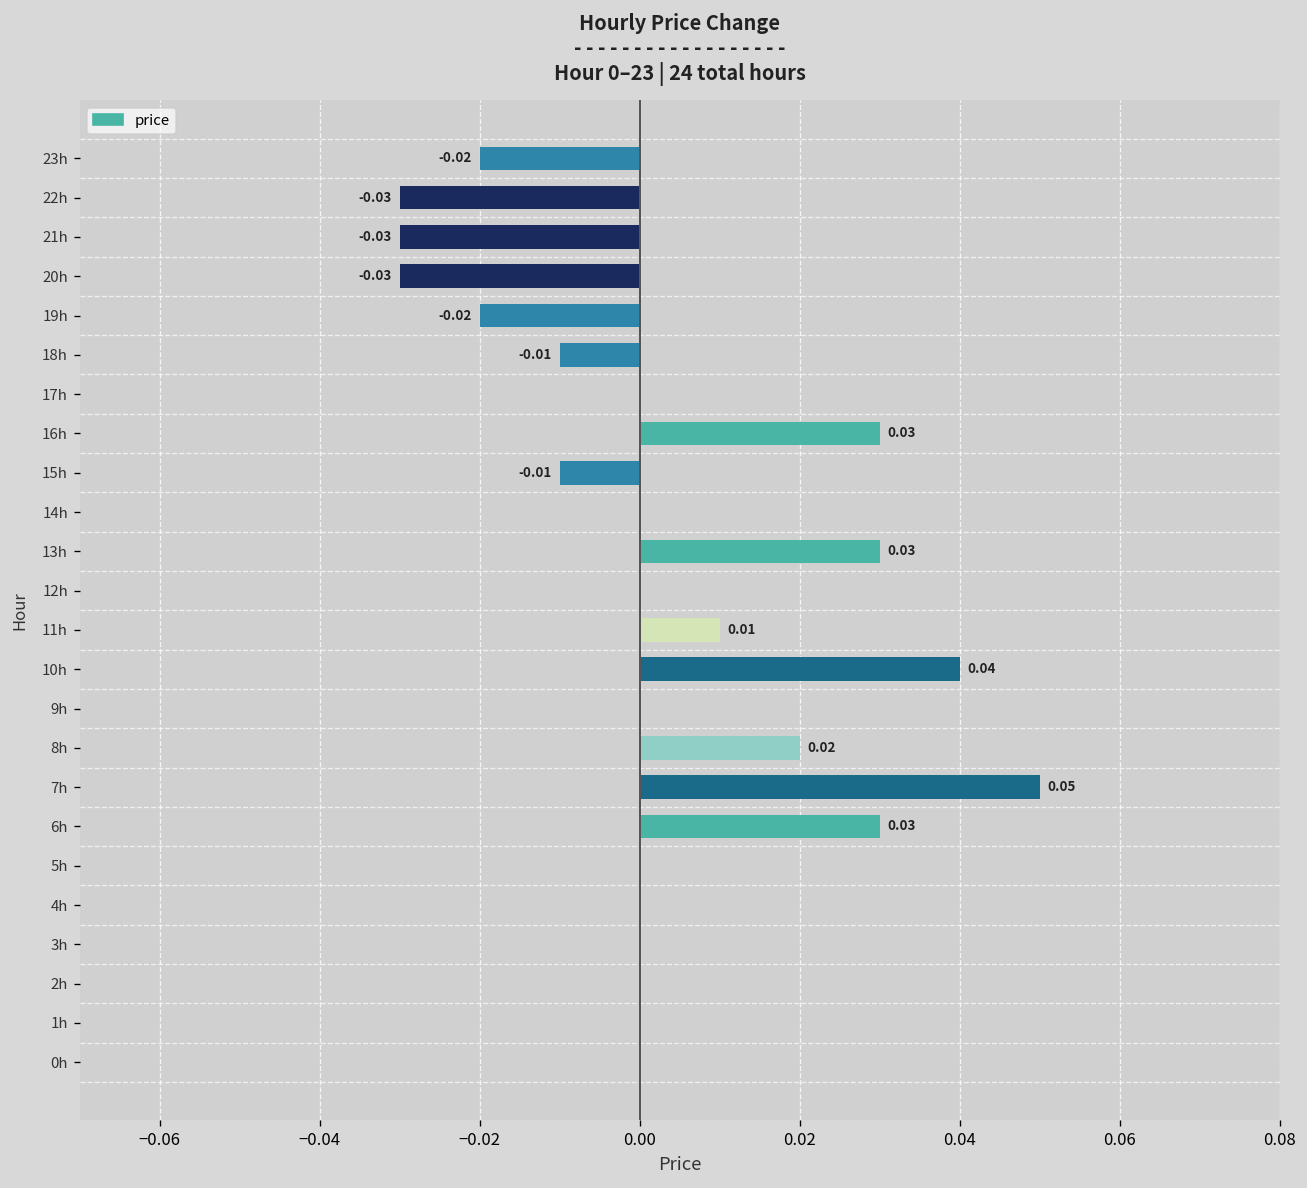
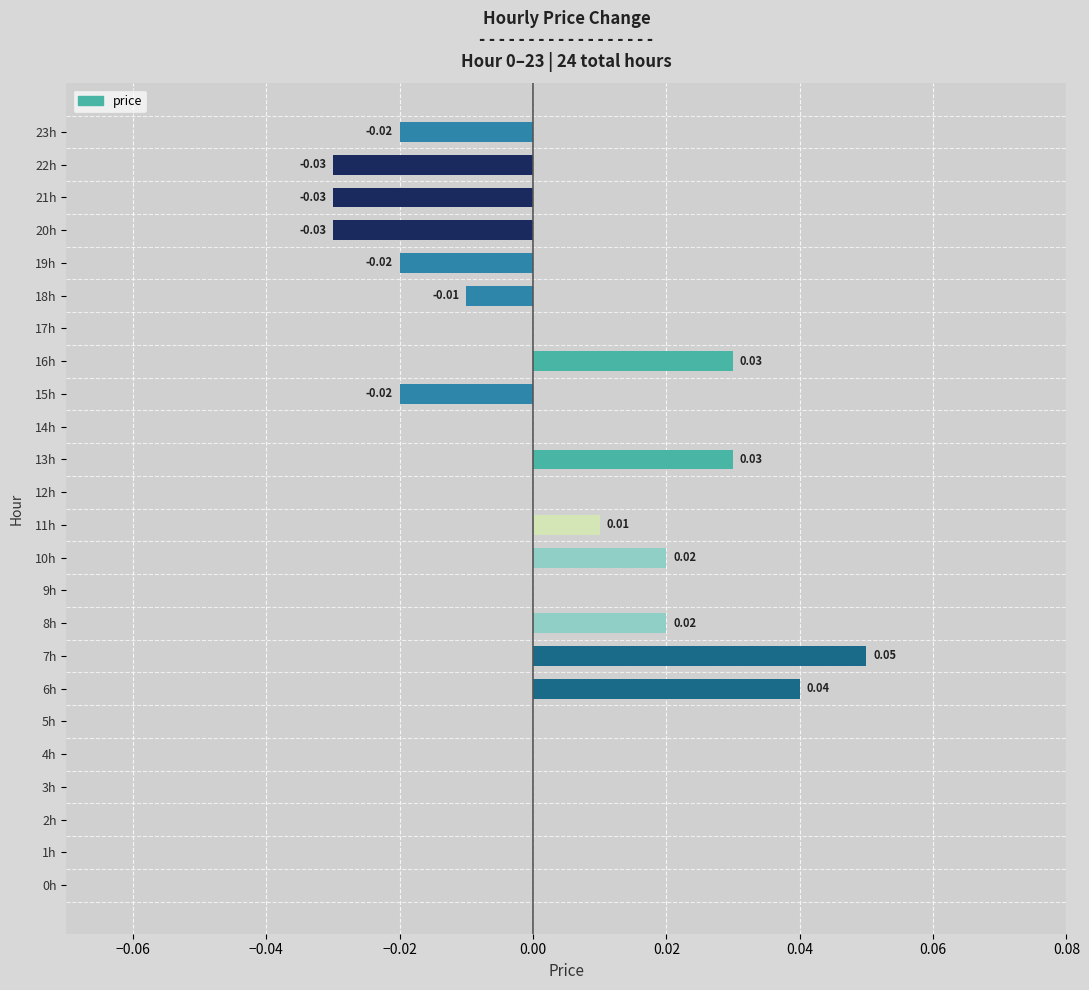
15h: -0.01 -> -0.02
10h: 0.04 -> 0.02
6h: 0.03 -> 0.04
